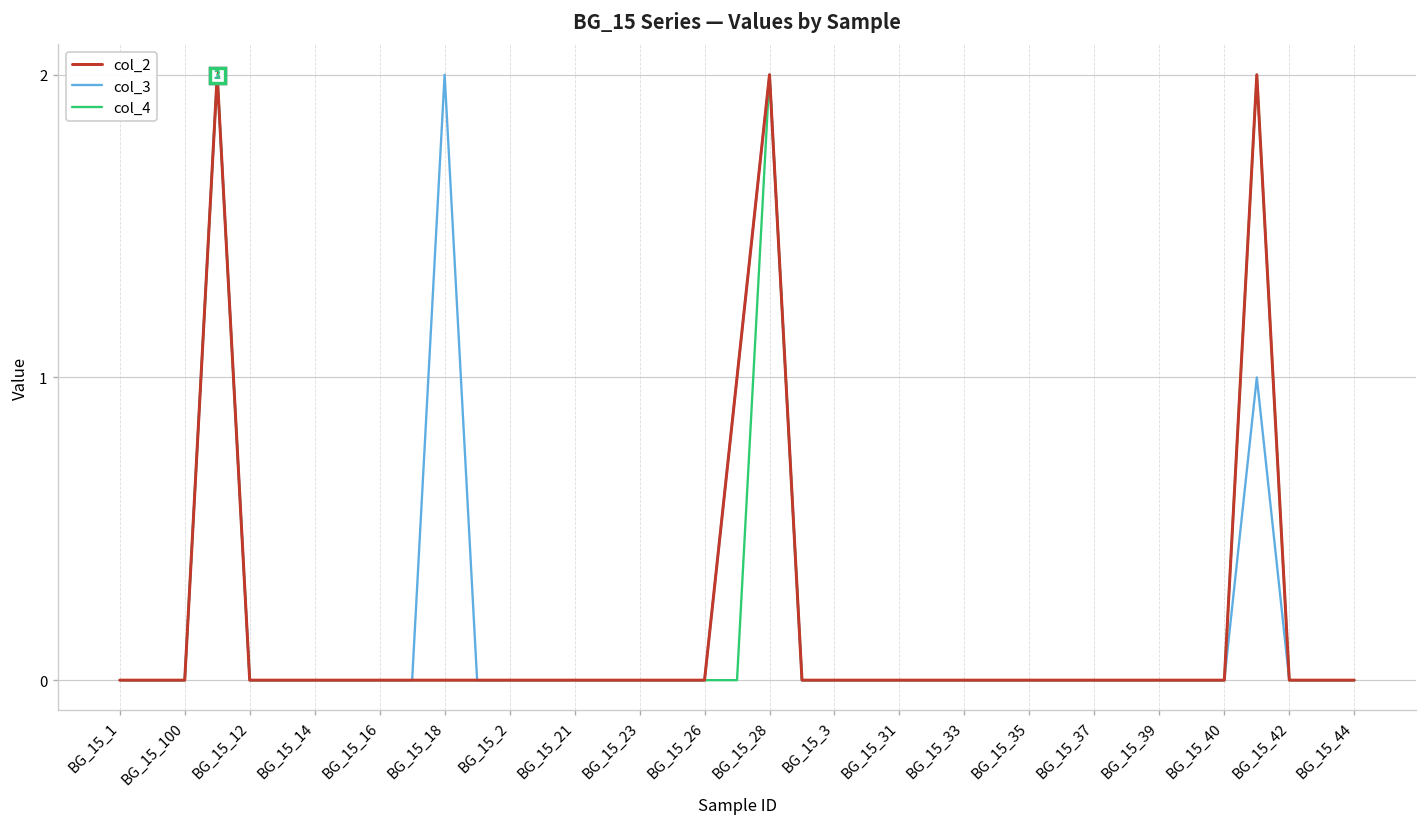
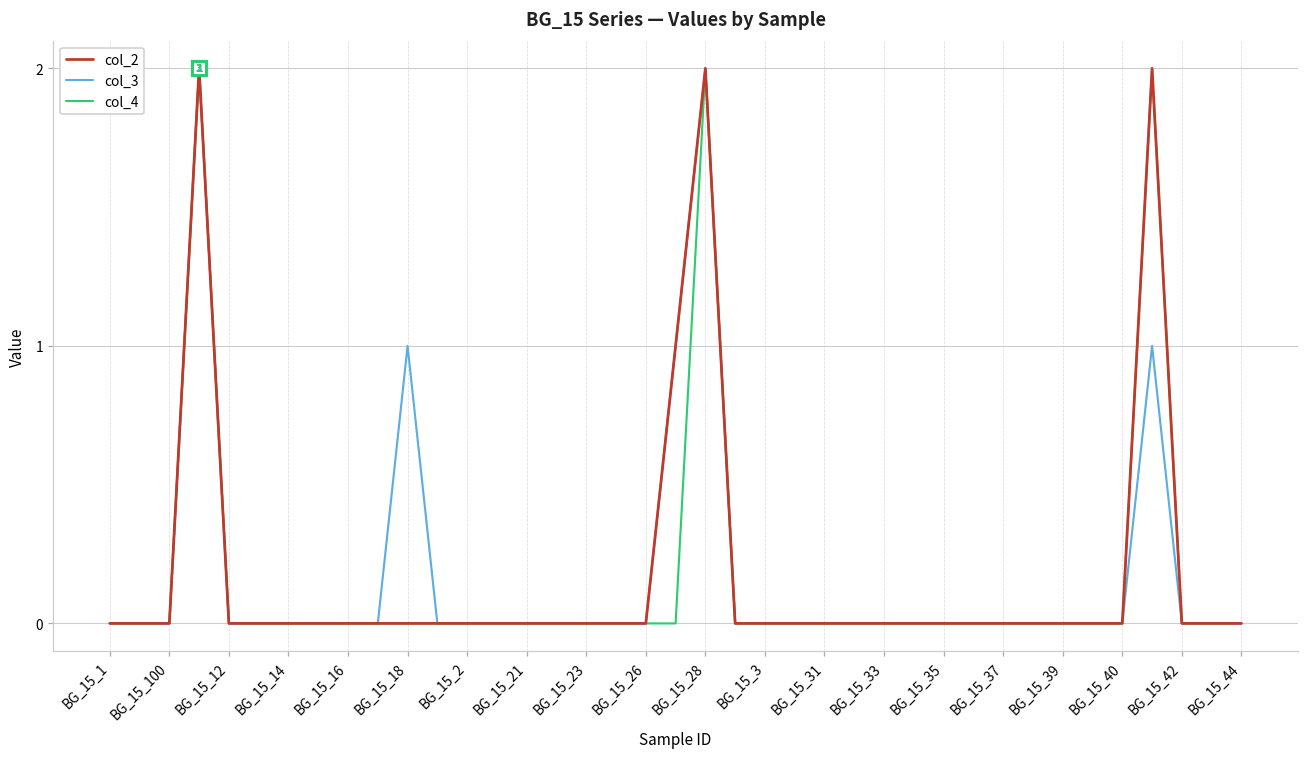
col_3, BG_15_18: 2 -> 1
